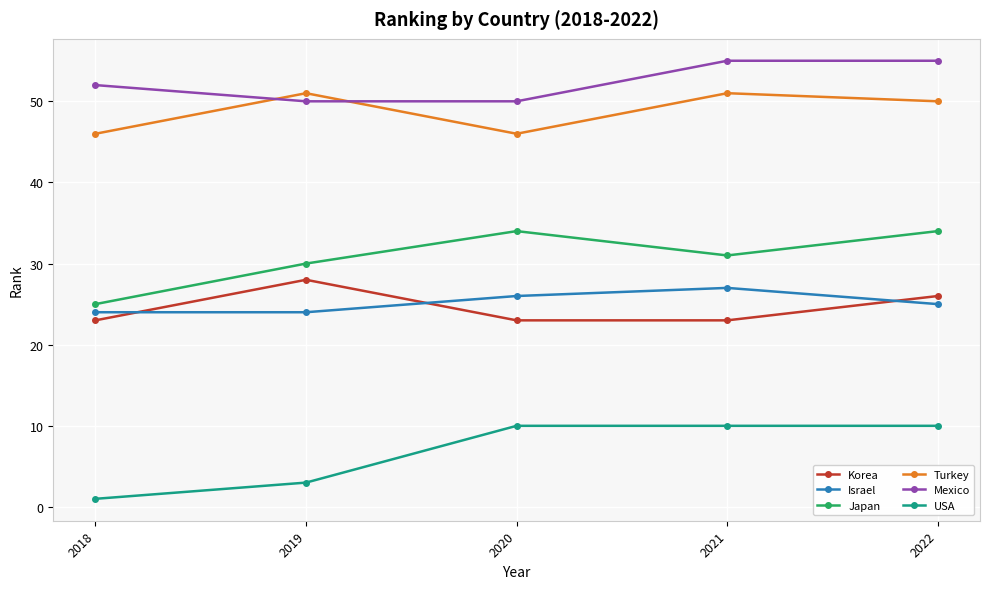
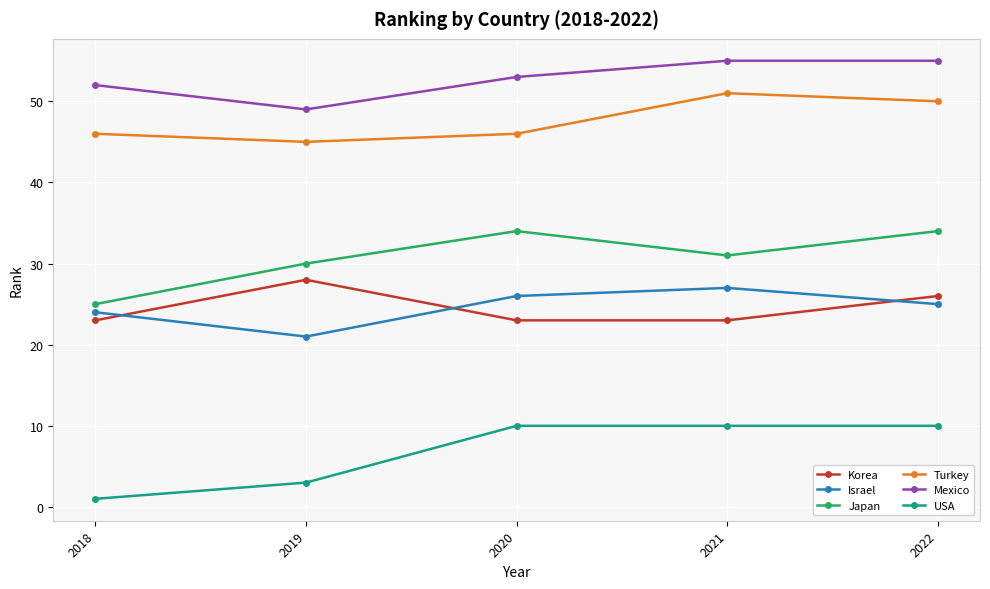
Israel, 2019: 24 -> 21
Turkey, 2019: 51 -> 45
Mexico, 2019: 50 -> 49
Mexico, 2020: 50 -> 53
